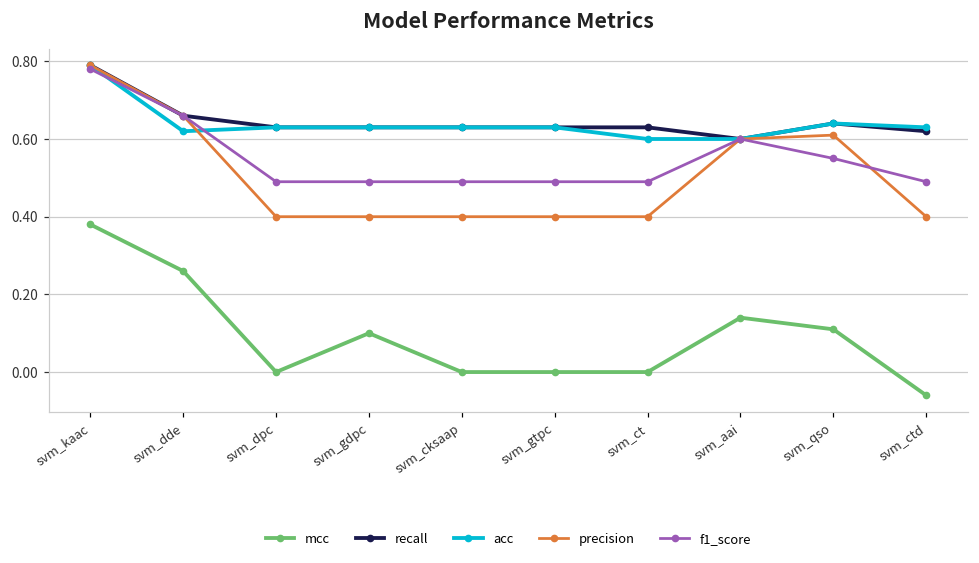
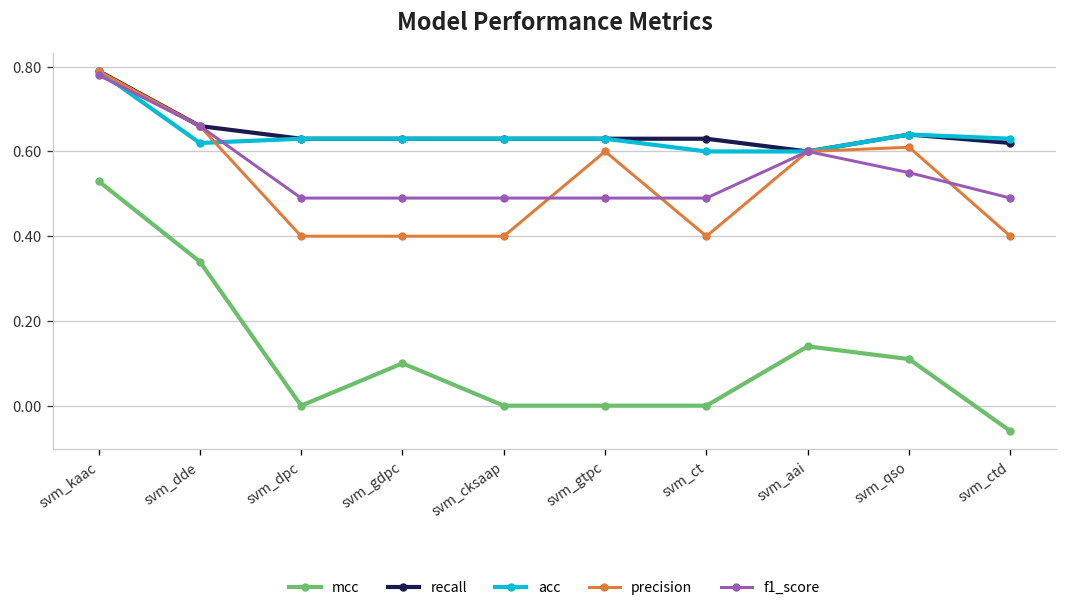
mcc, svm_kaac: 0.38 -> 0.53
mcc, svm_dde: 0.26 -> 0.34
precision, svm_gtpc: 0.4 -> 0.6
